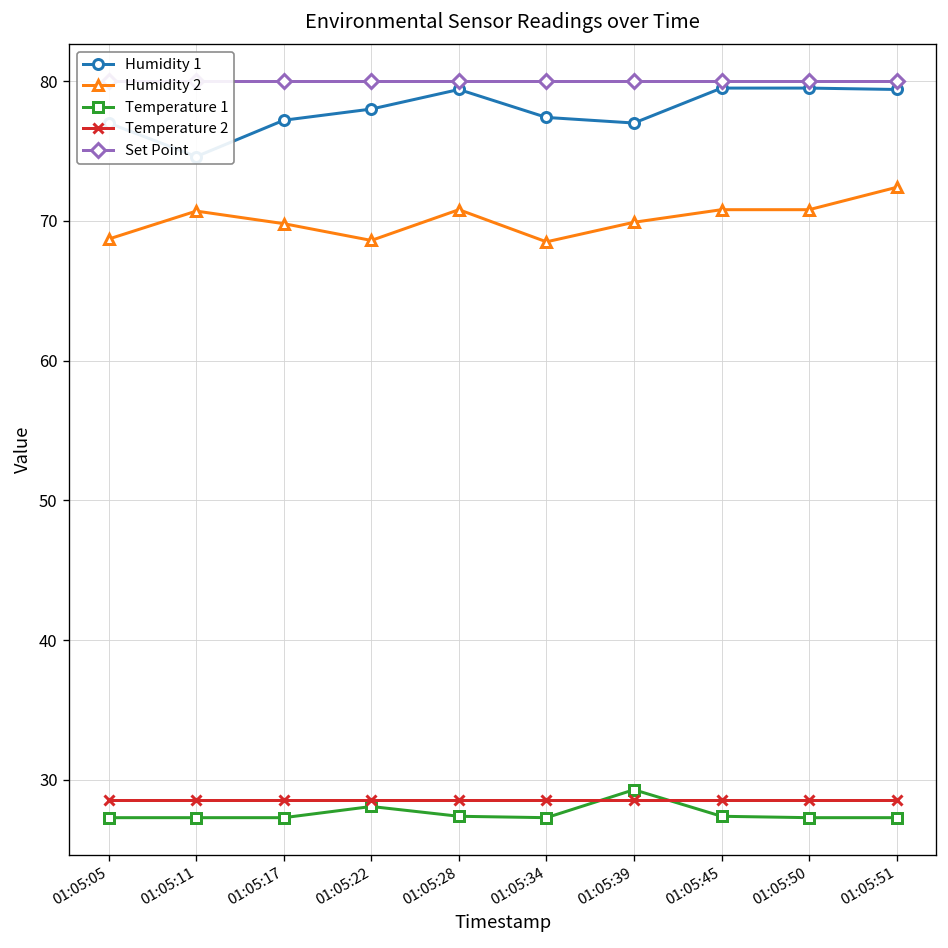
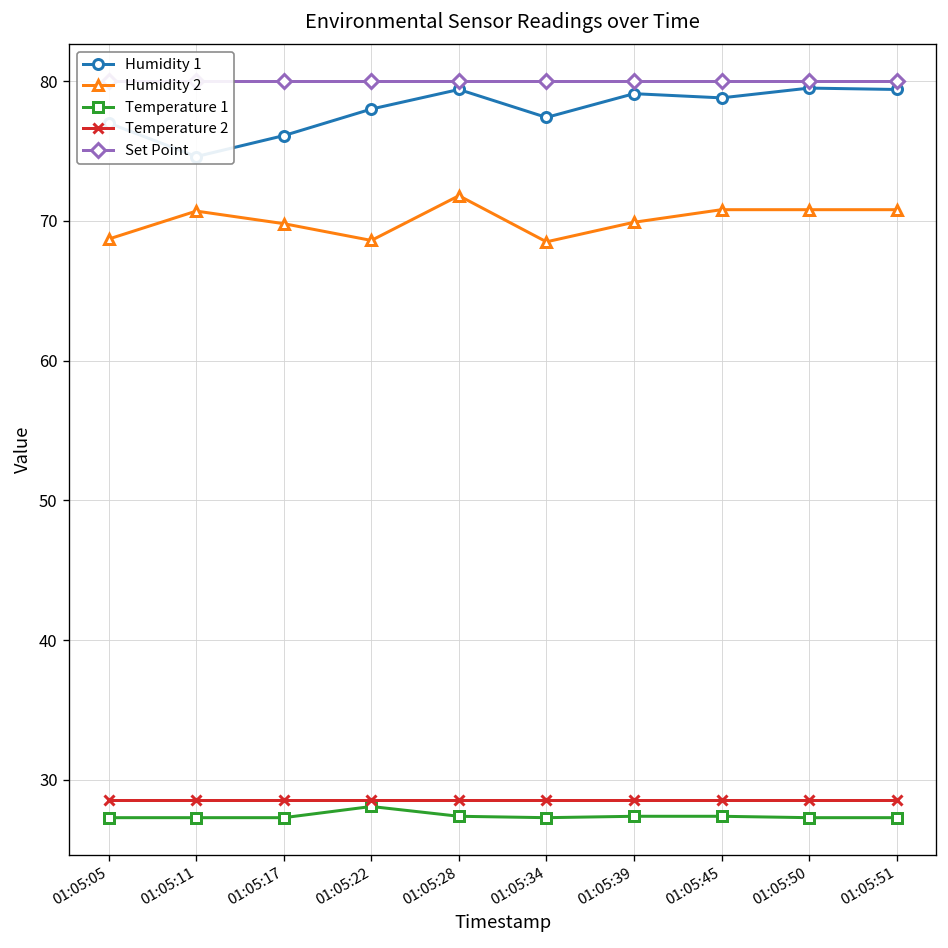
Humidity 1, 01:05:17: 77.2 -> 76.1
Humidity 2, 01:05:28: 70.8 -> 71.8
Humidity 1, 01:05:39: 77.0 -> 79.1
Temperature 1, 01:05:39: 29.3 -> 27.4
Humidity 1, 01:05:45: 79.5 -> 78.8
Humidity 2, 01:05:51: 72.4 -> 70.8
